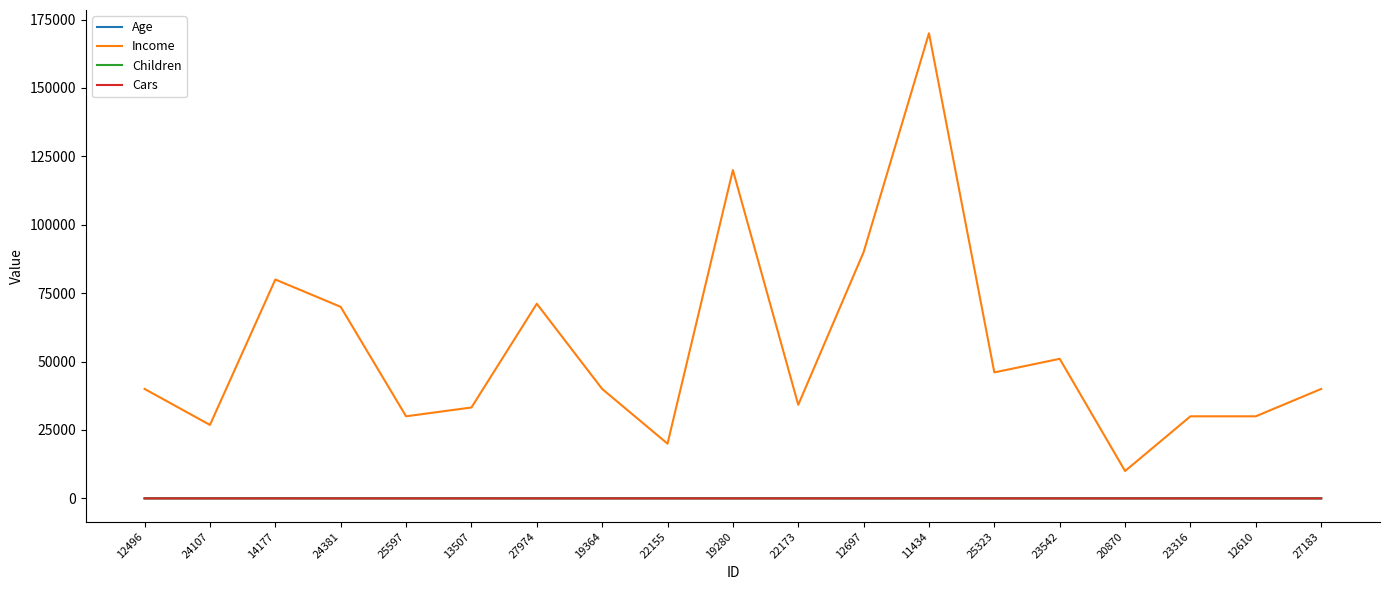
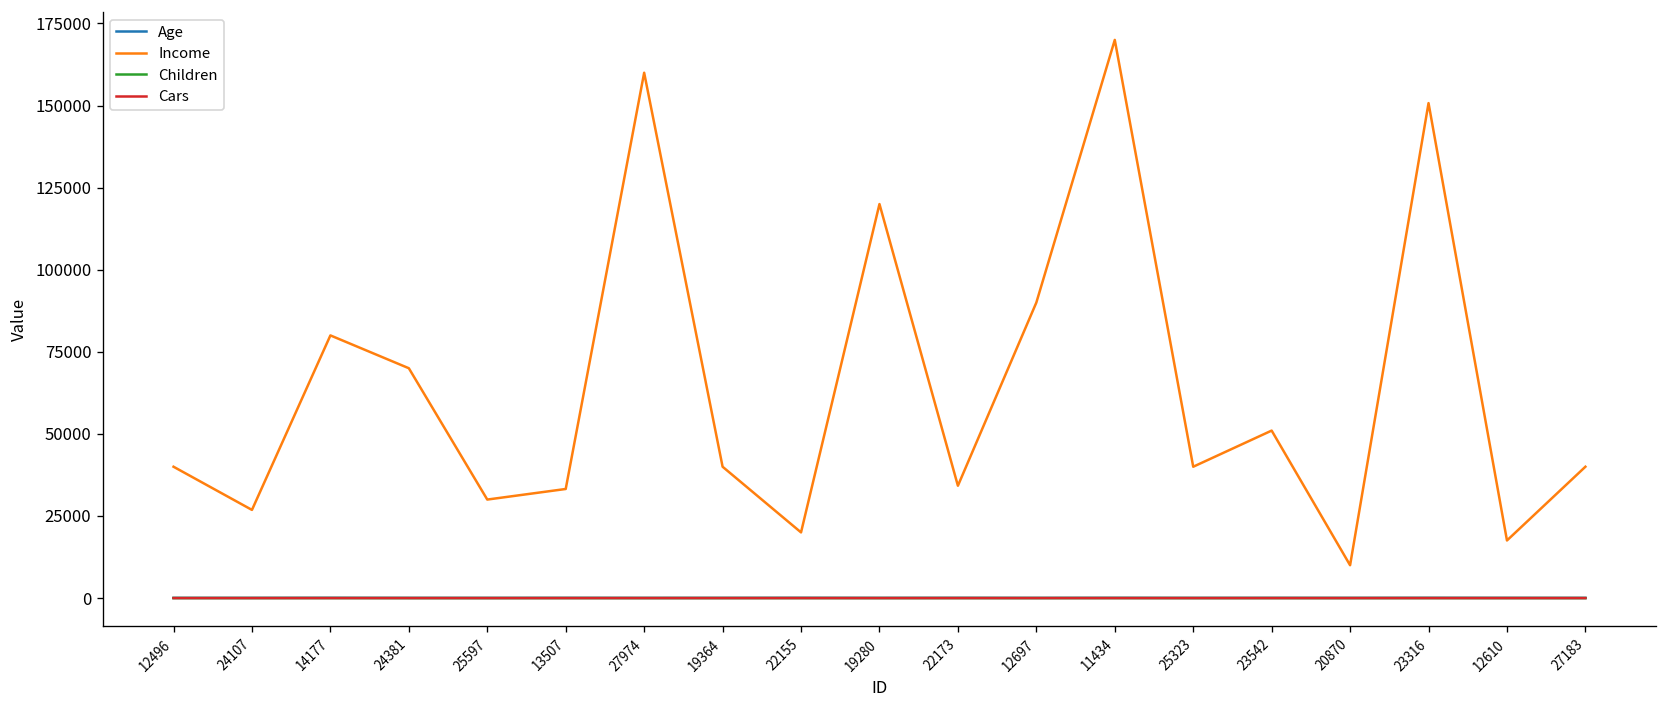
Income, 27974: 71000 -> 160000
Income, 25323: 46000 -> 40000
Income, 23316: 30000 -> 151000
Income, 12610: 30000 -> 18000
